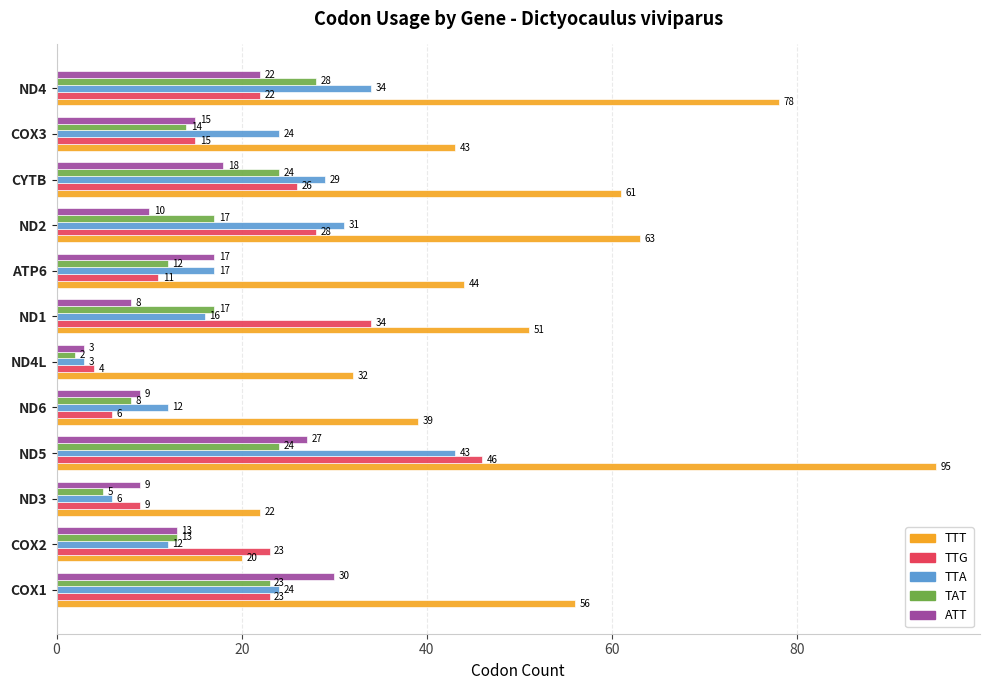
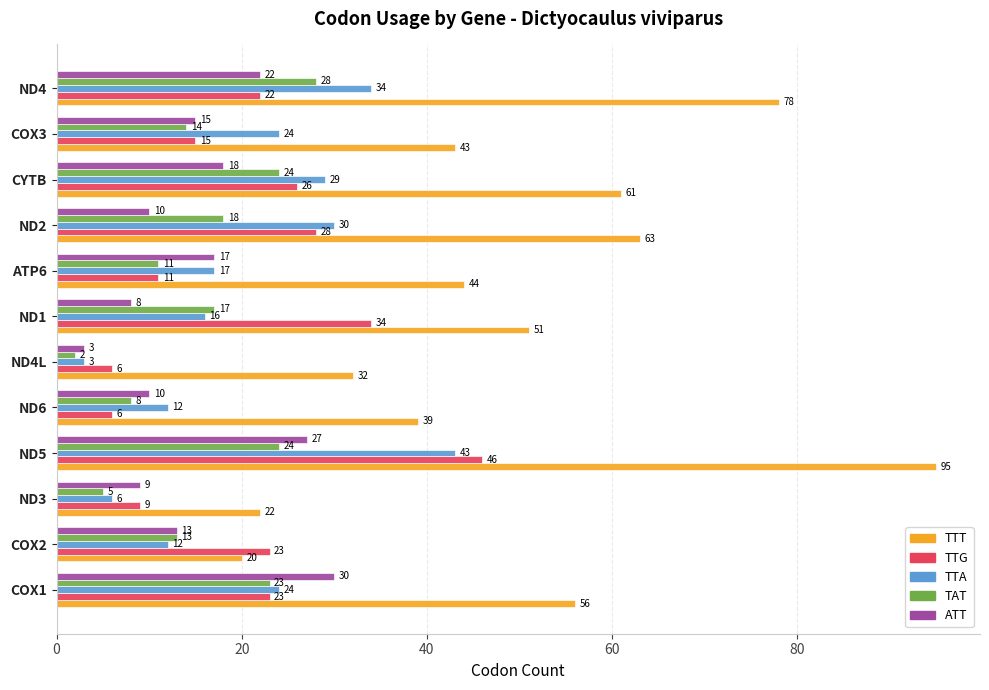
TAT, ND2: 17 -> 18
TTA, ND2: 31 -> 30
TAT, ATP6: 12 -> 11
TTG, ND4L: 4 -> 6
ATT, ND6: 9 -> 10
